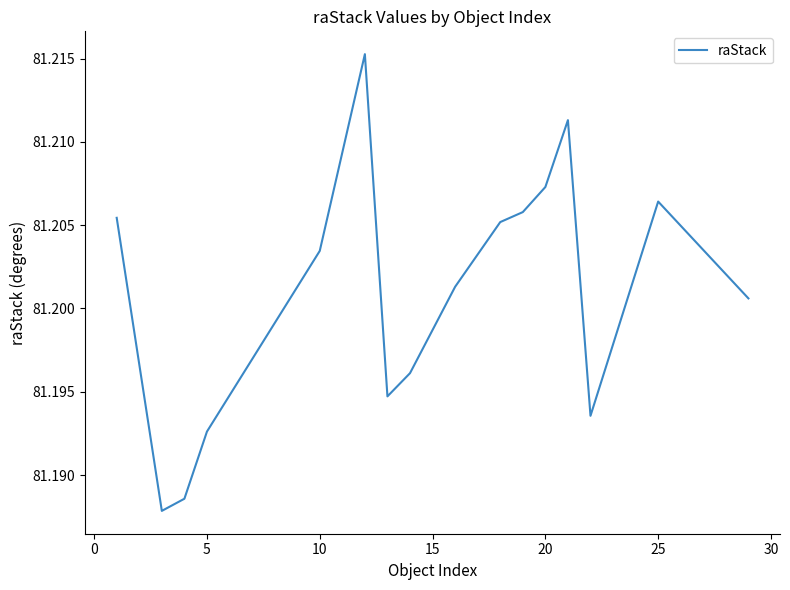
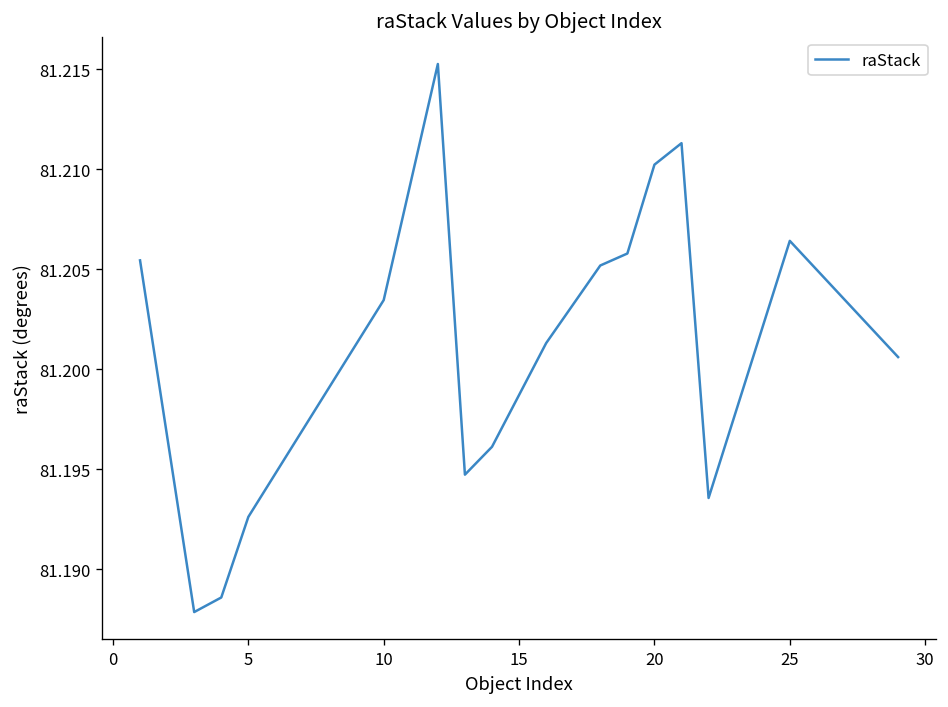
20: 81.2073 -> 81.2102
